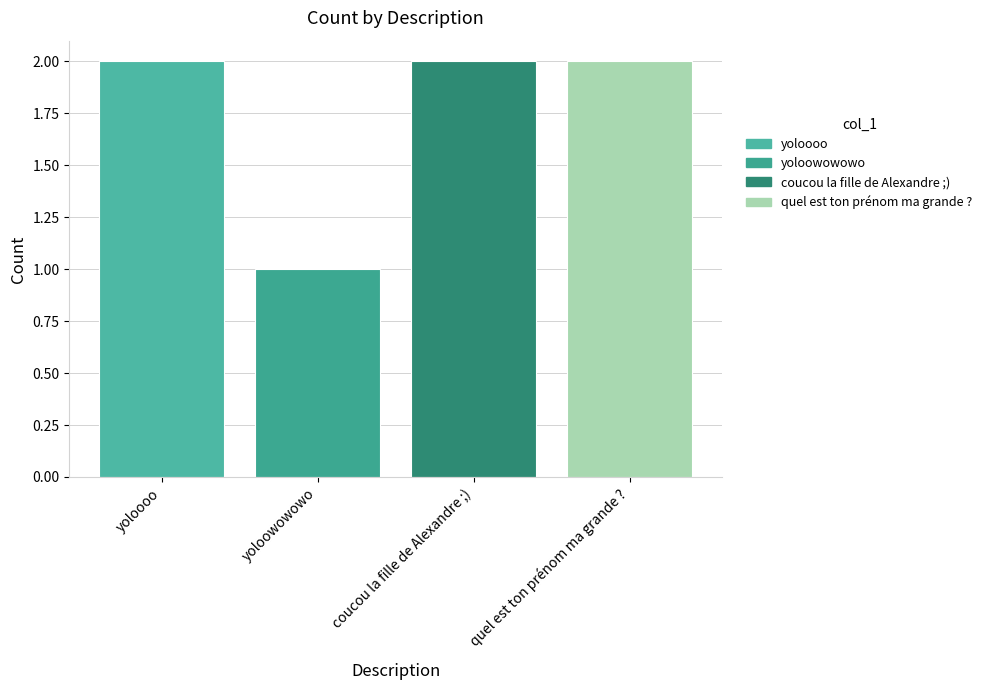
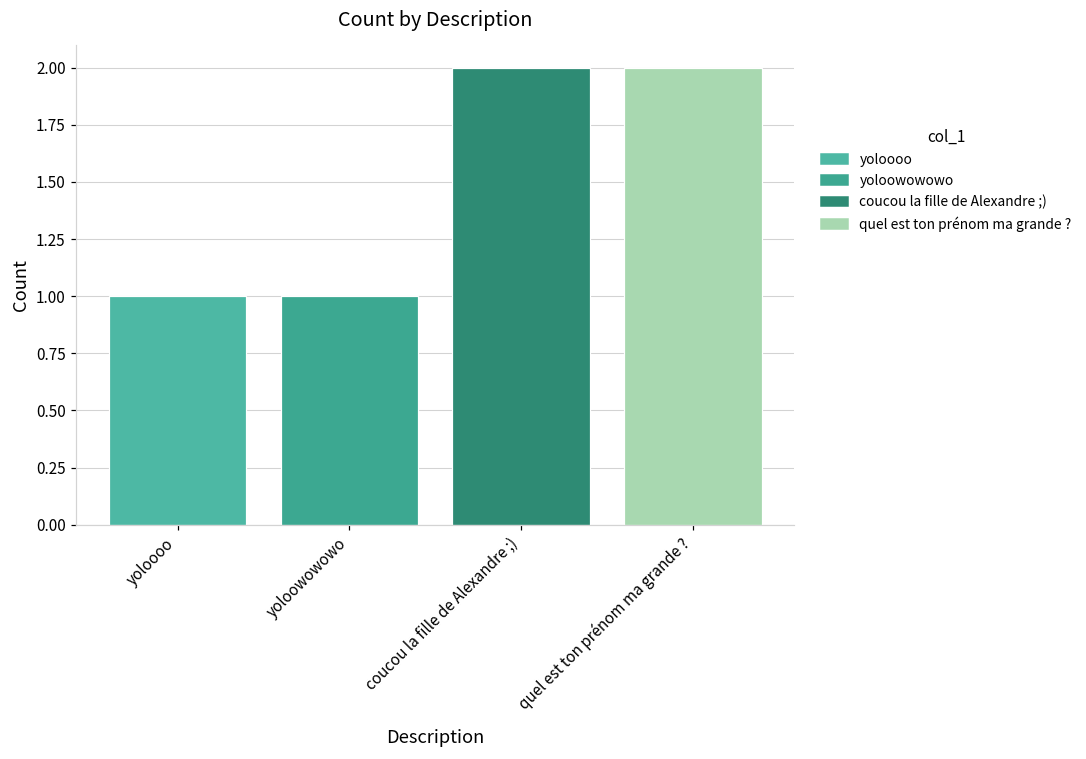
yoloooo: 2 -> 1
